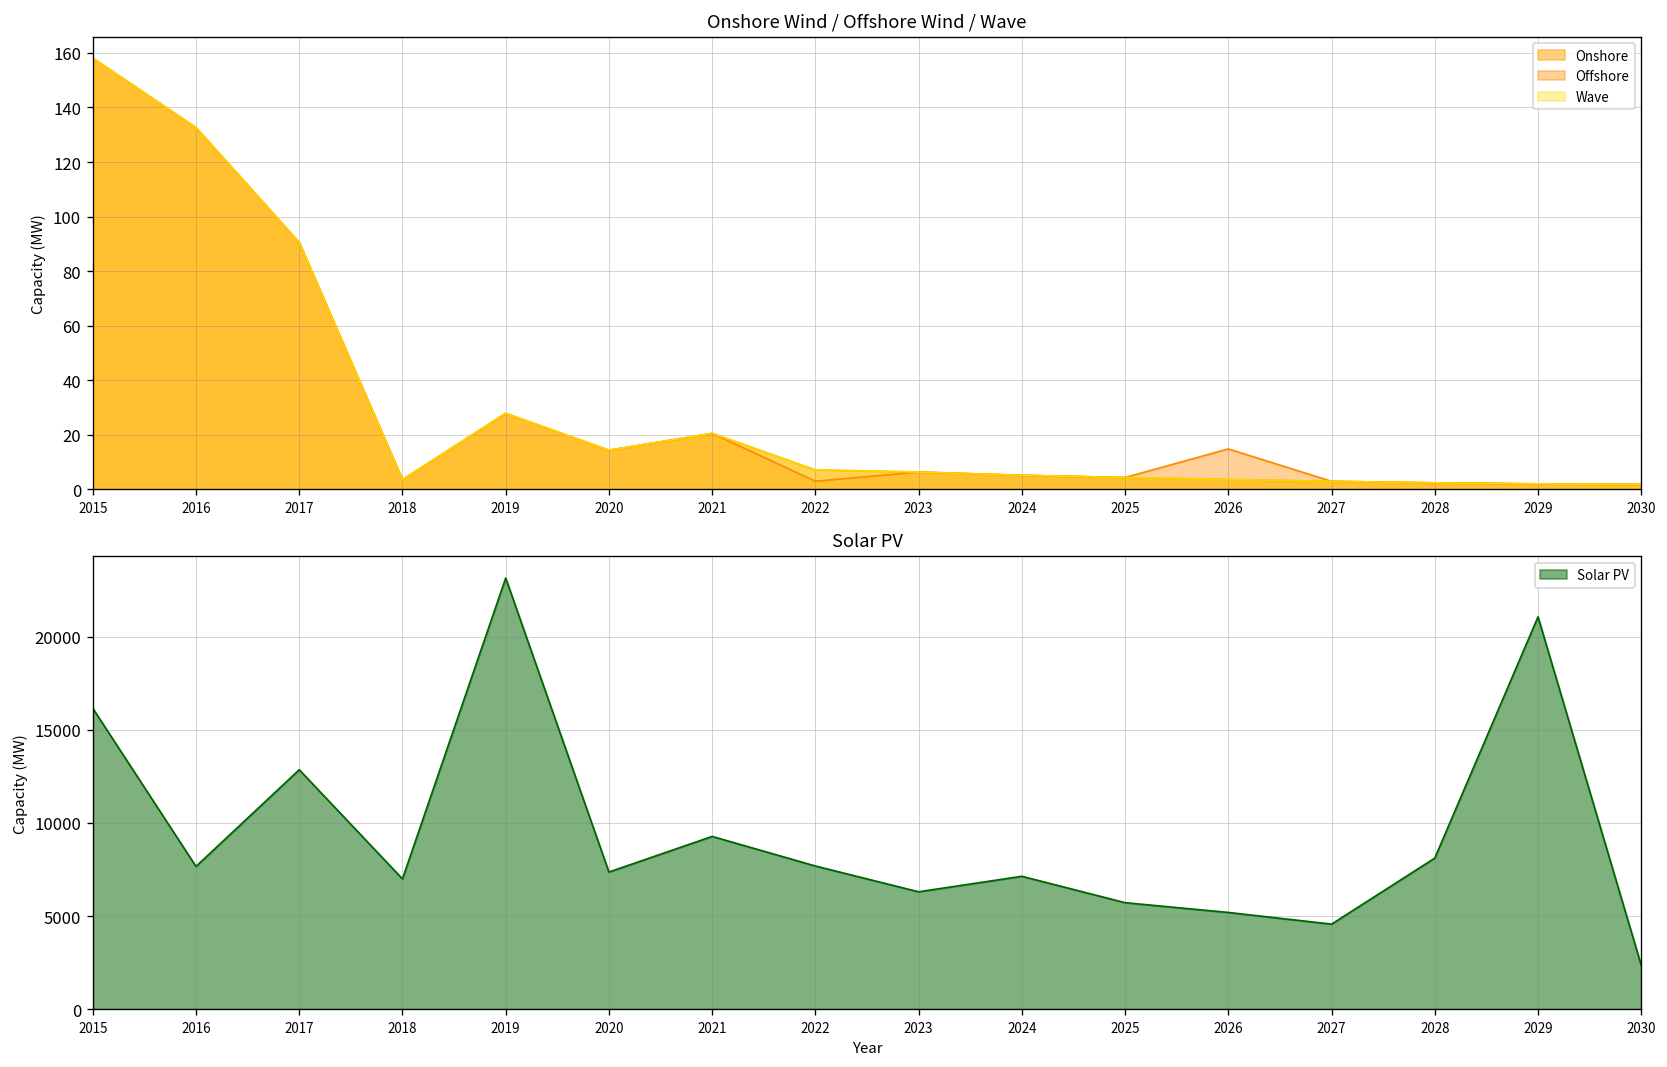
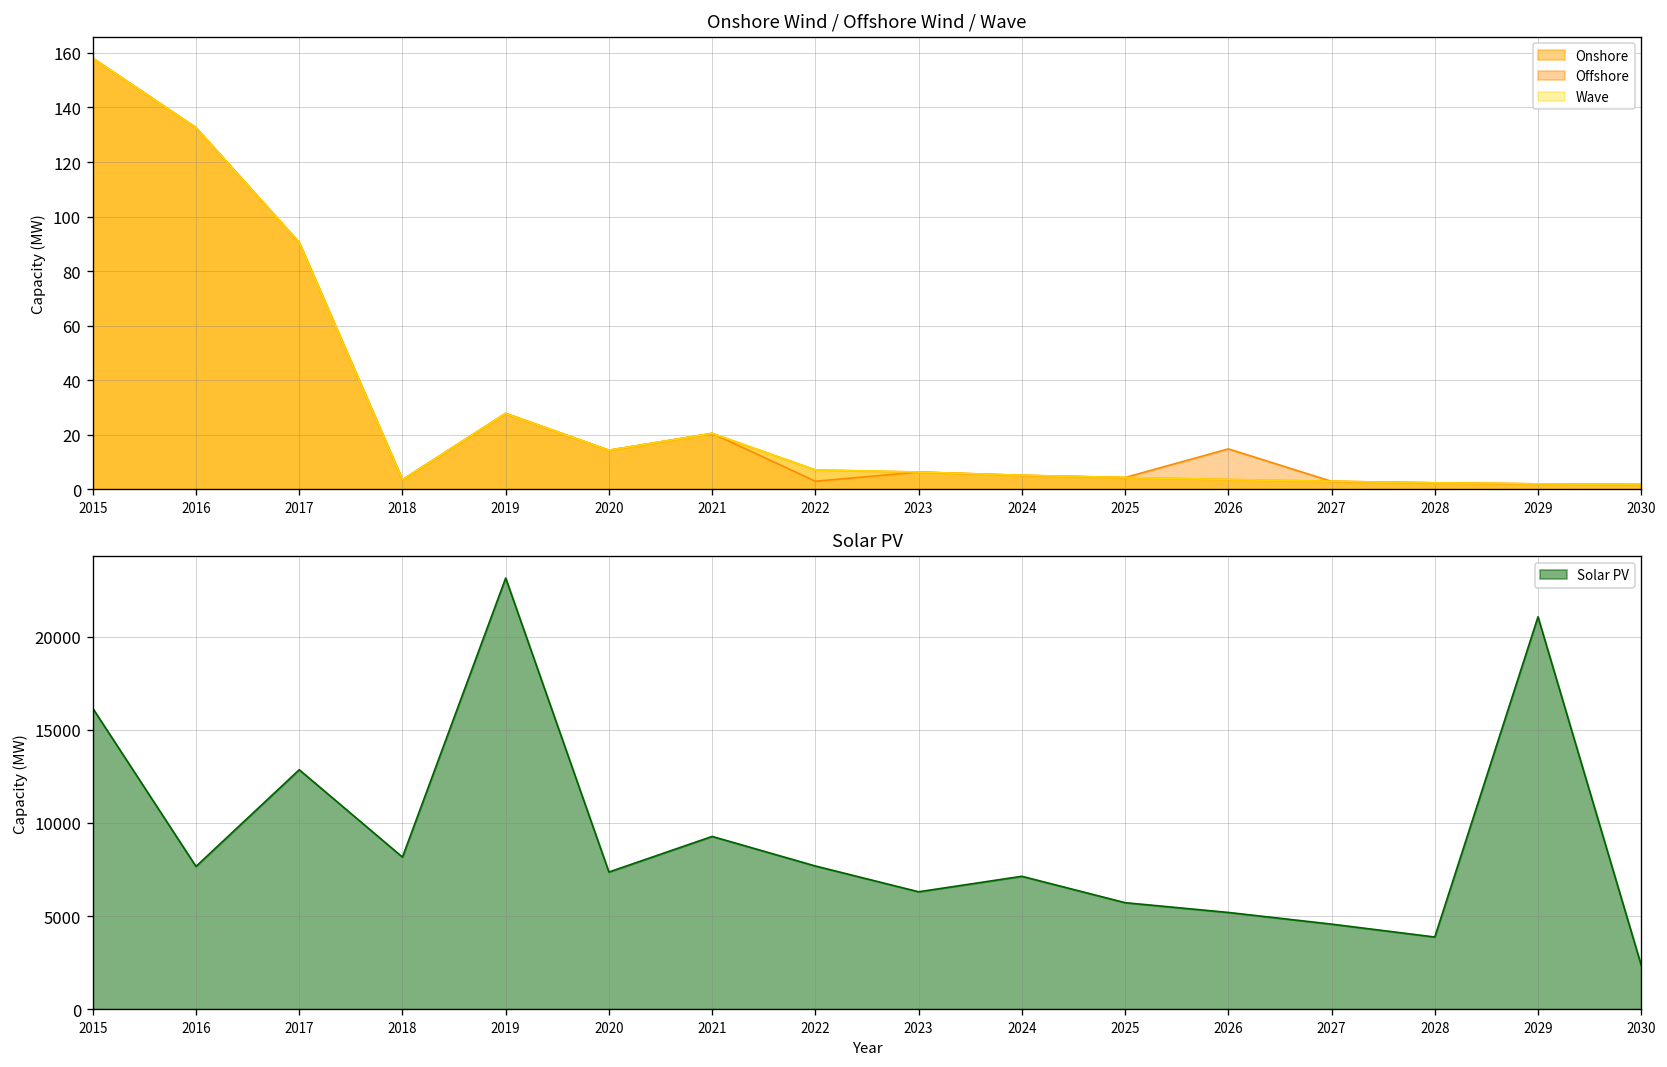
Solar PV, 2018: 7000 -> 8200
Solar PV, 2028: 8100 -> 3900
